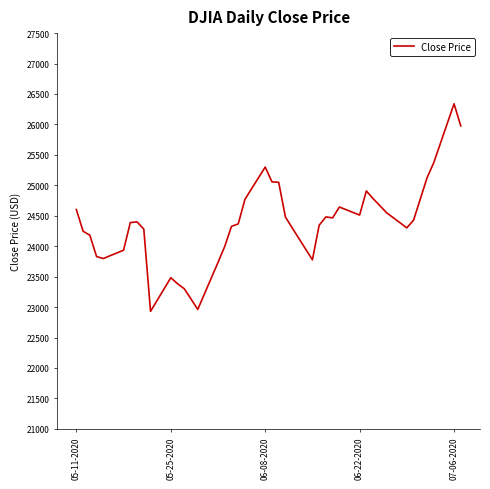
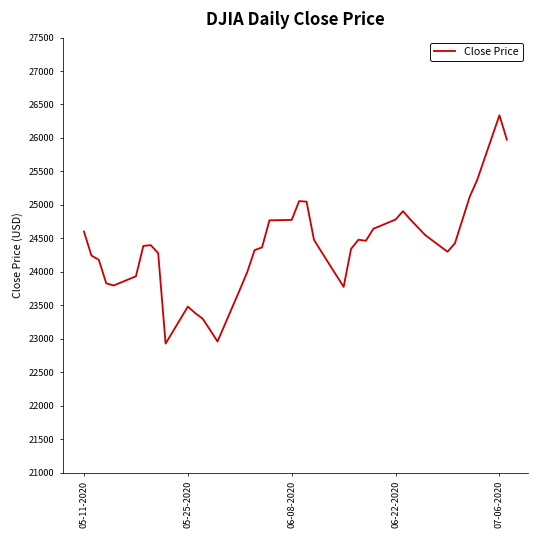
06-08-2020: 25300 -> 24800
06-22-2020: 24500 -> 24800
